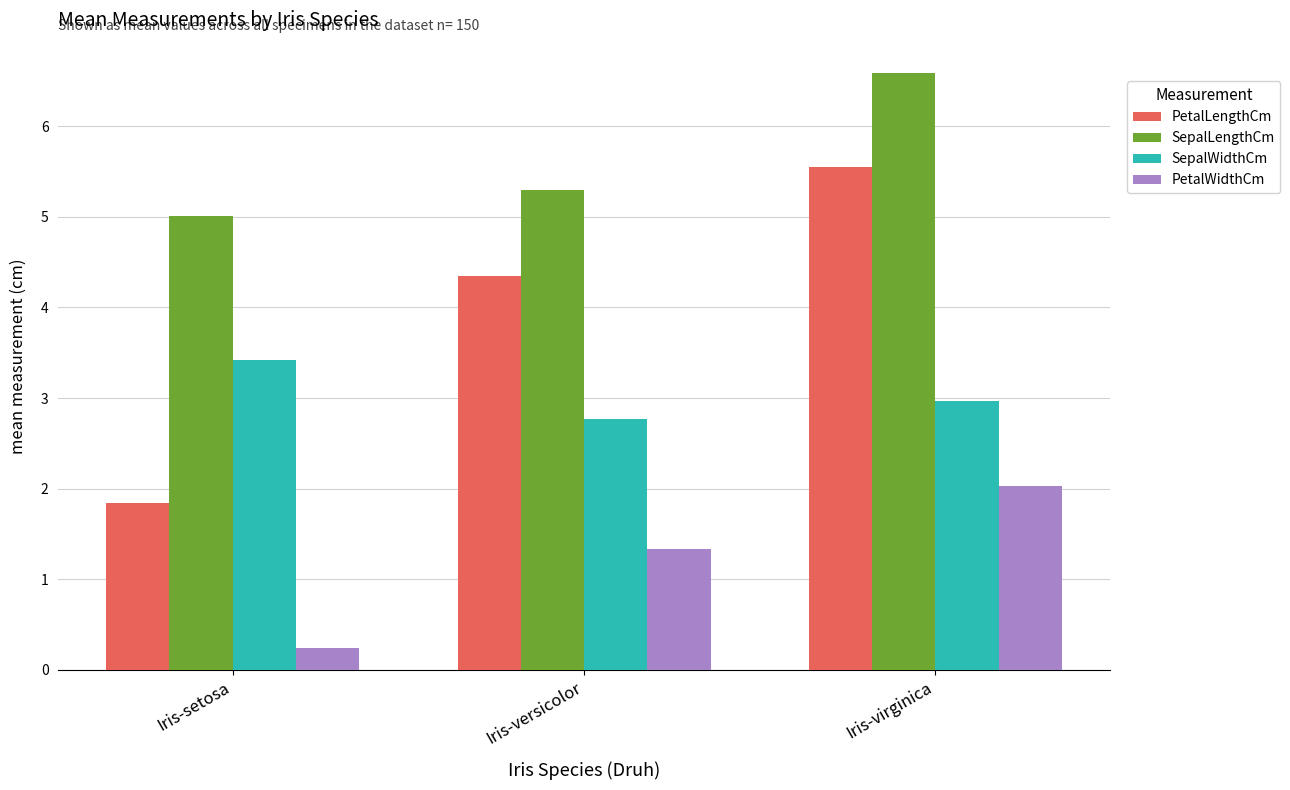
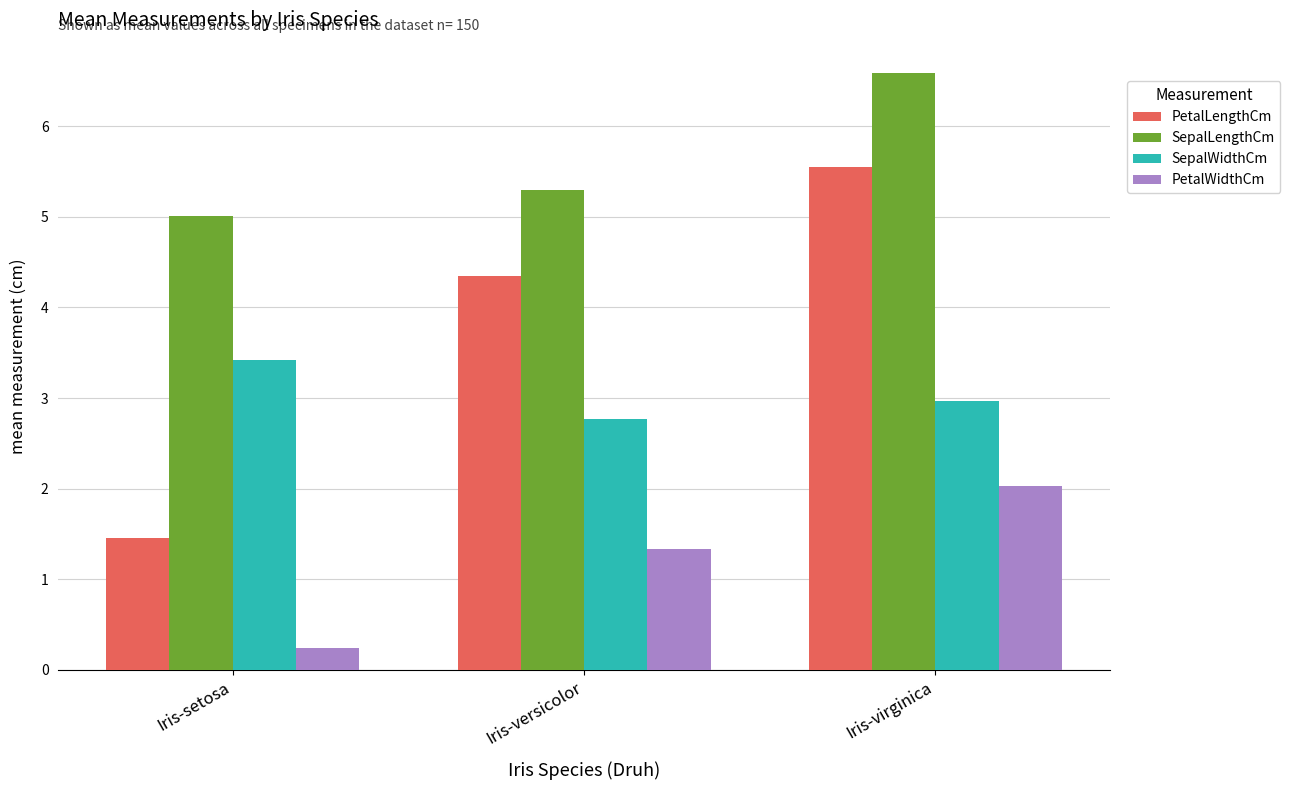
PetalLengthCm, Iris-setosa: 1.8 -> 1.5
